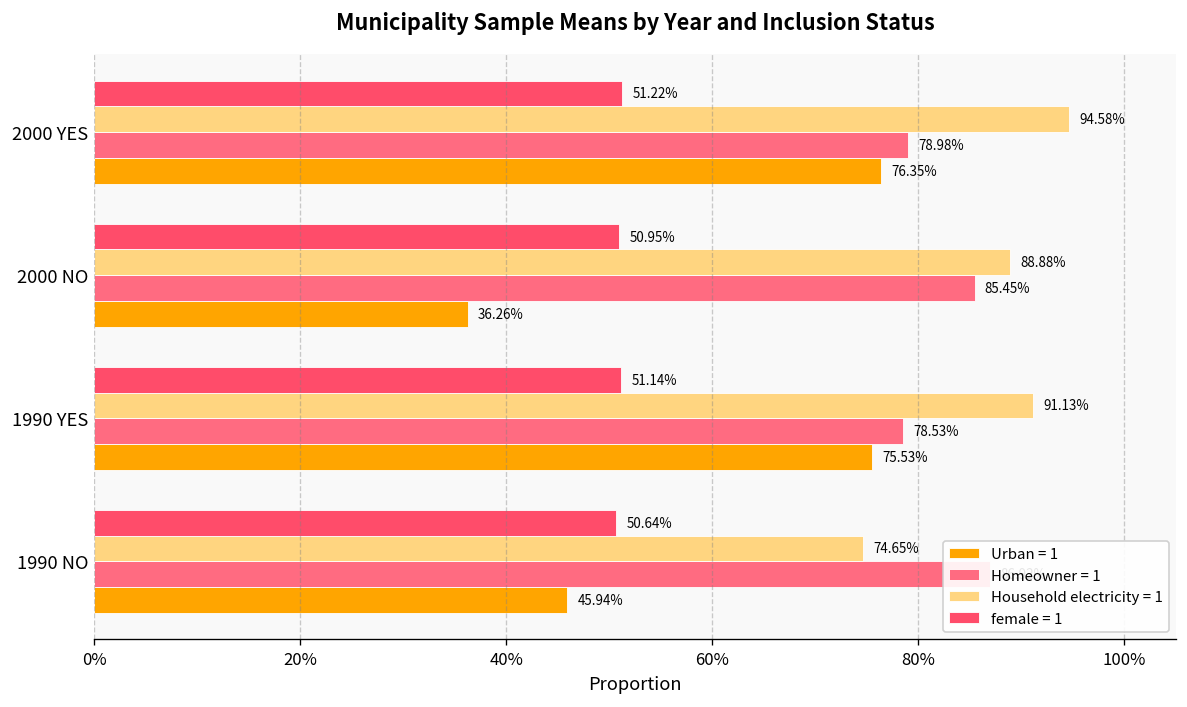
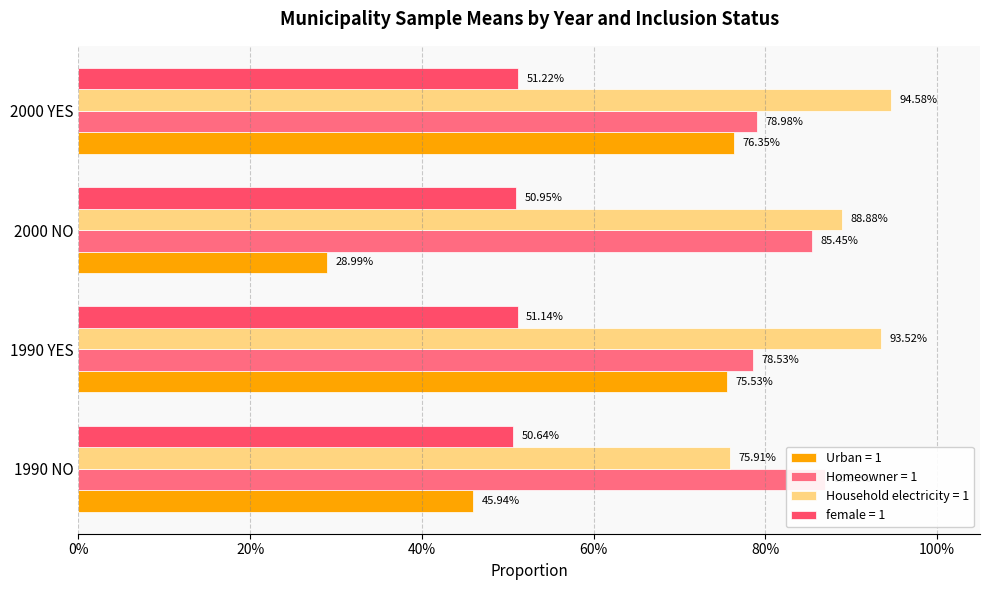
Urban = 1, 2000 NO: 36.26% -> 28.99%
Household electricity = 1, 1990 YES: 91.13% -> 93.52%
Household electricity = 1, 1990 NO: 74.65% -> 75.91%
